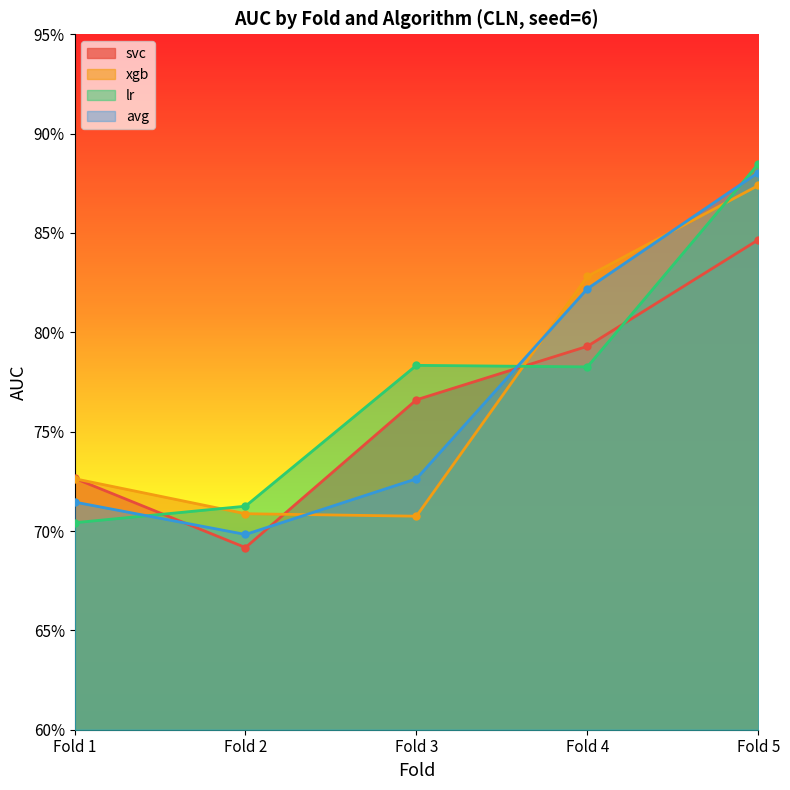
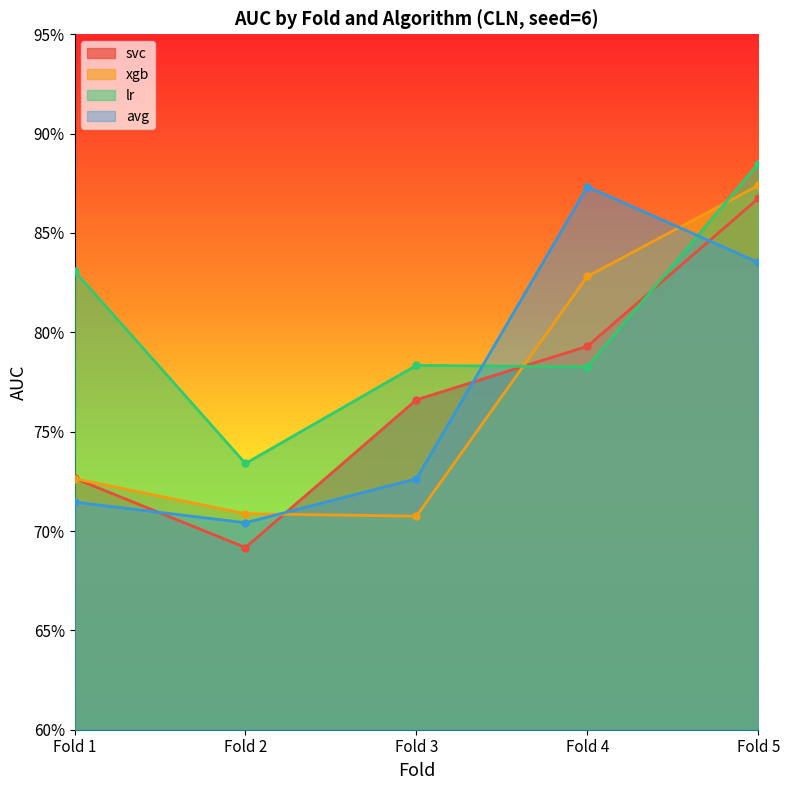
lr, Fold 1: 70.4% -> 83.1%
lr, Fold 2: 71.2% -> 73.4%
avg, Fold 2: 69.8% -> 70.4%
avg, Fold 4: 82.2% -> 87.3%
svc, Fold 5: 84.7% -> 86.7%
avg, Fold 5: 88.0% -> 83.5%
